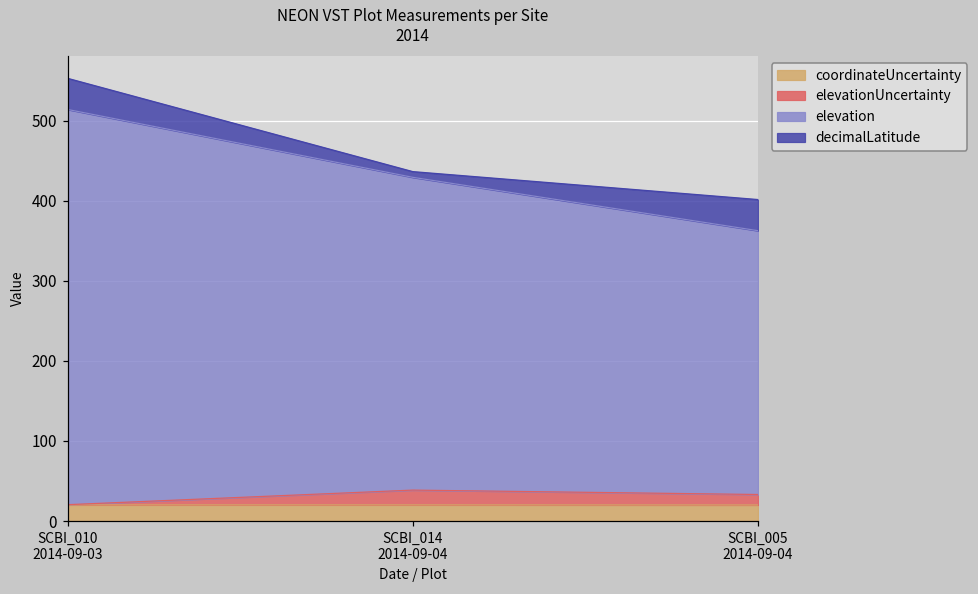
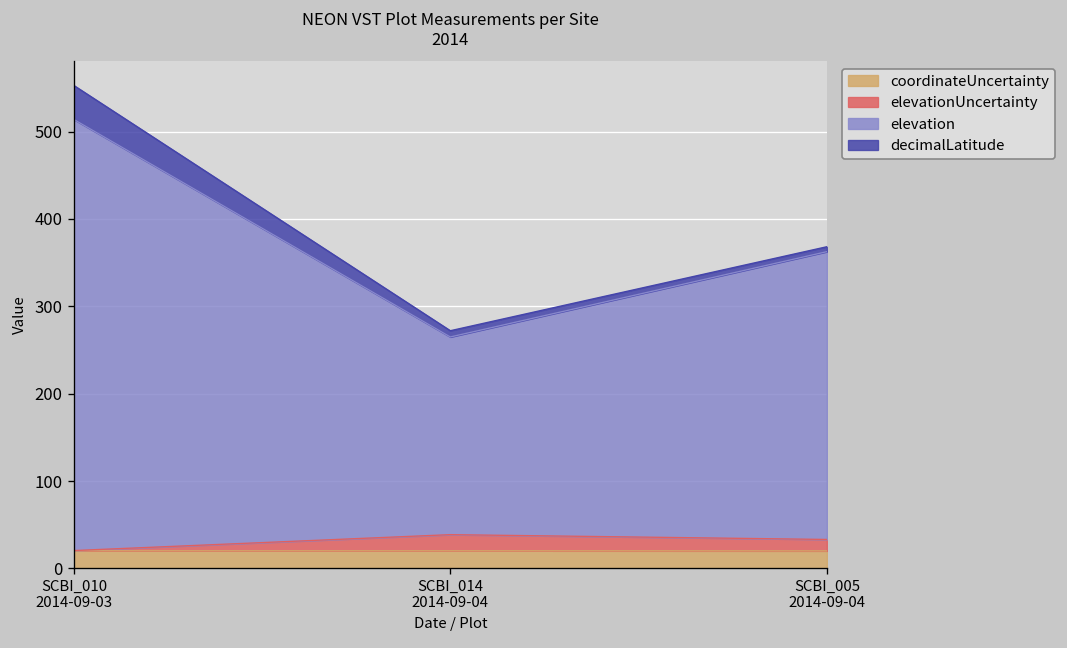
elevation, SCBI_014 2014-09-04: 390 -> 230
decimalLatitude, SCBI_005 2014-09-04: 40 -> 10
